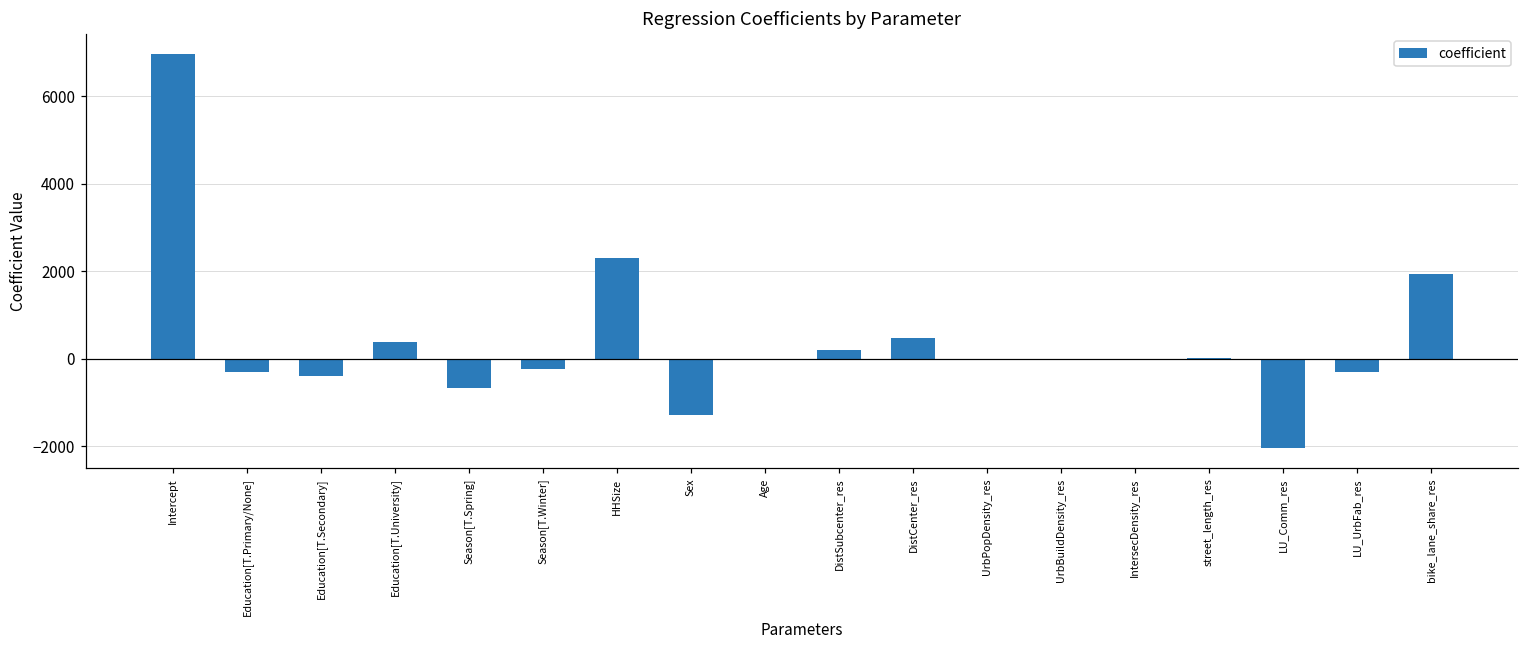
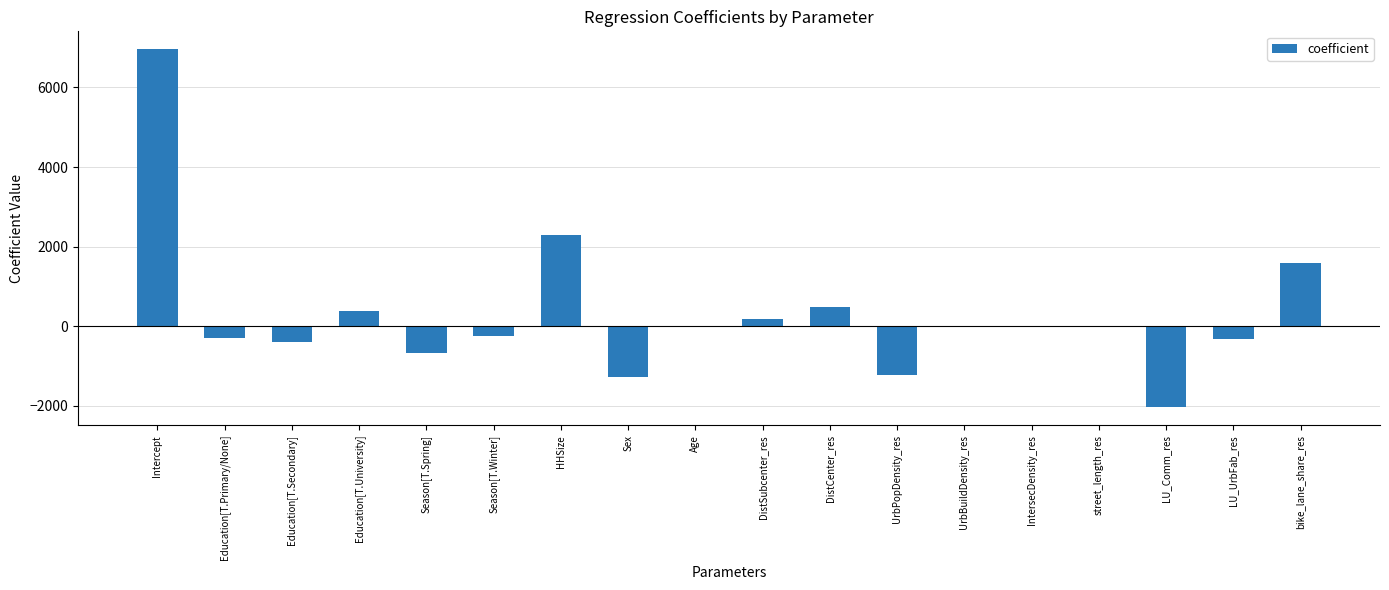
UrbPopDensity_res: 0 -> -1200
bike_lane_share_res: 1900 -> 1600
